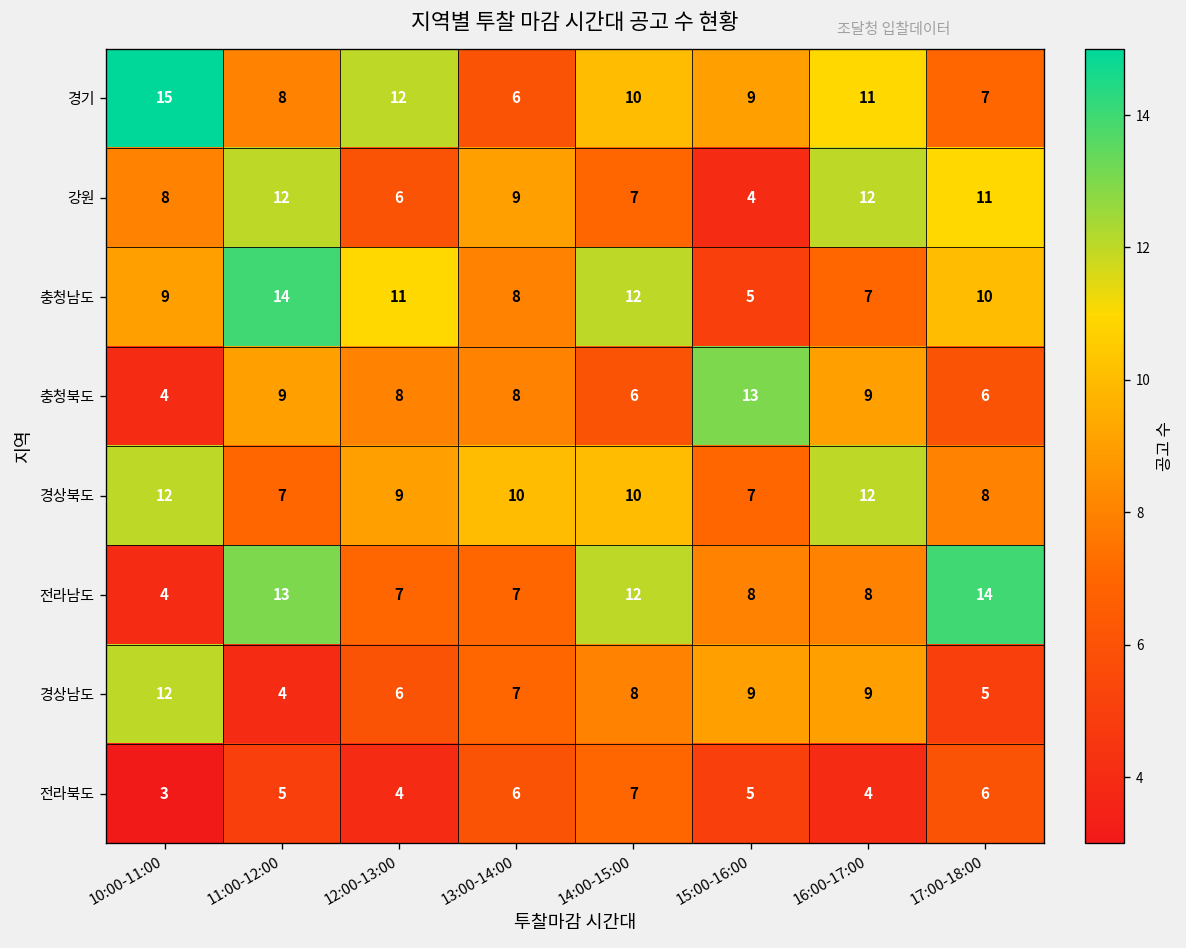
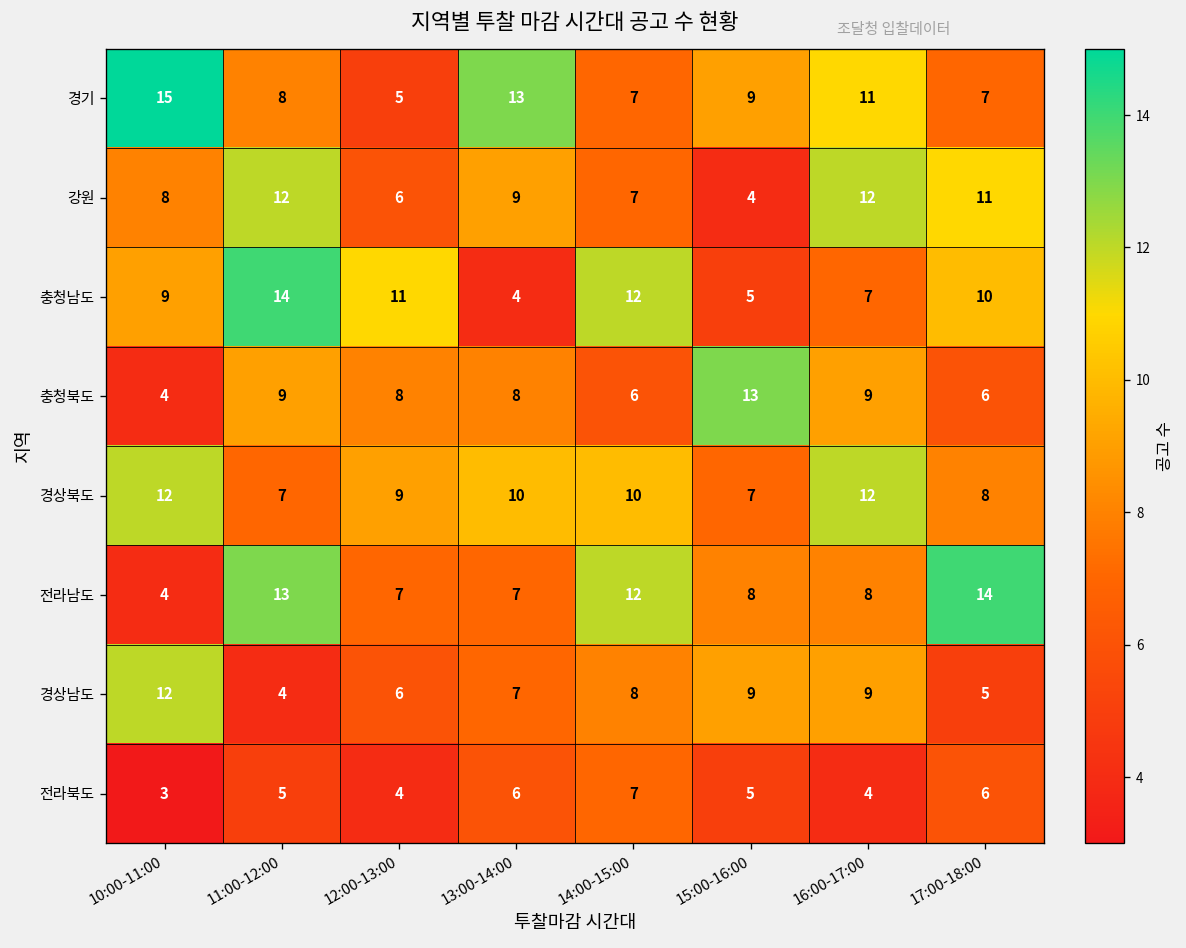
경기, 12:00-13:00: 12 -> 5
경기, 13:00-14:00: 6 -> 13
경기, 14:00-15:00: 10 -> 7
충청남도, 13:00-14:00: 8 -> 4
